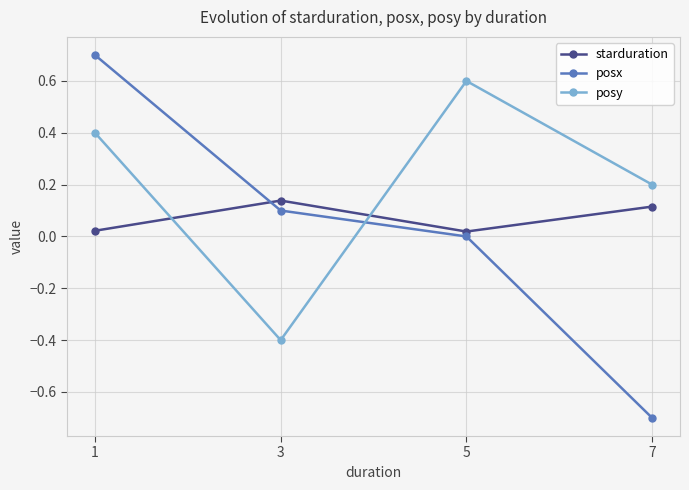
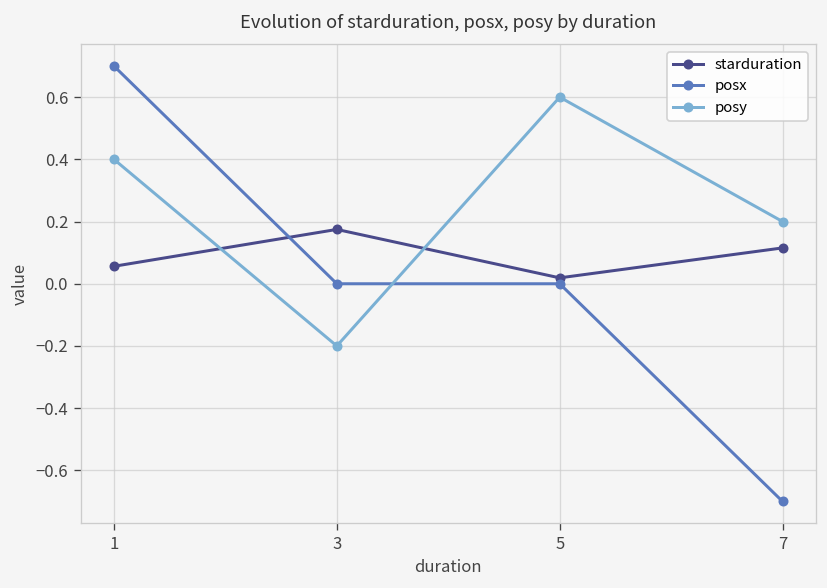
starduration, 1: 0.02 -> 0.06
starduration, 3: 0.14 -> 0.17
posx, 3: 0.1 -> 0.0
posy, 3: -0.4 -> -0.2
